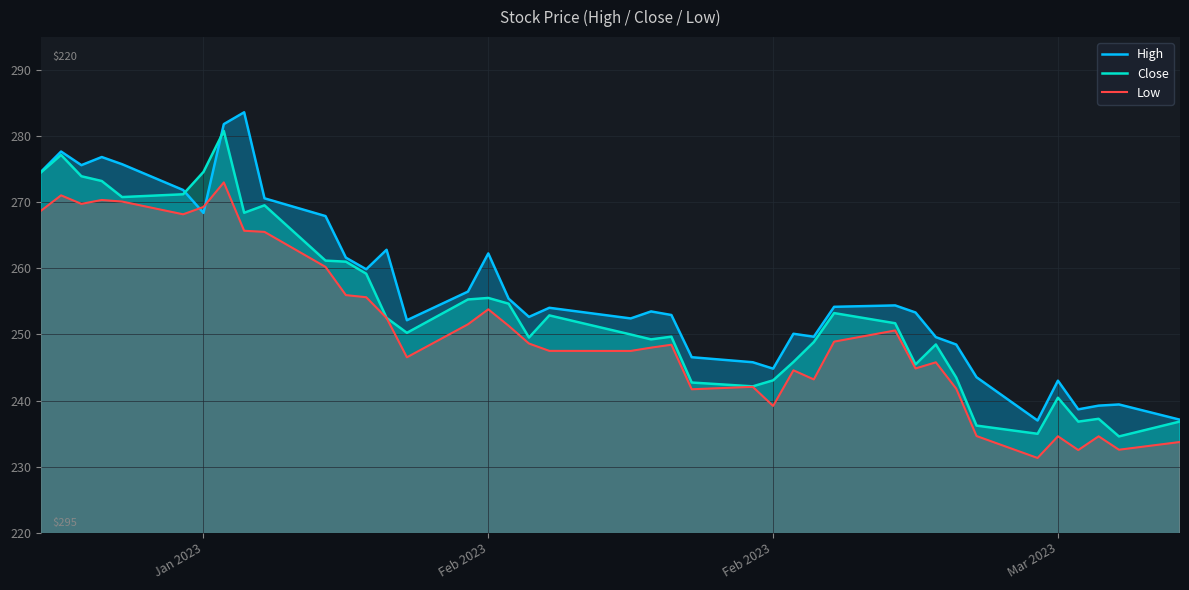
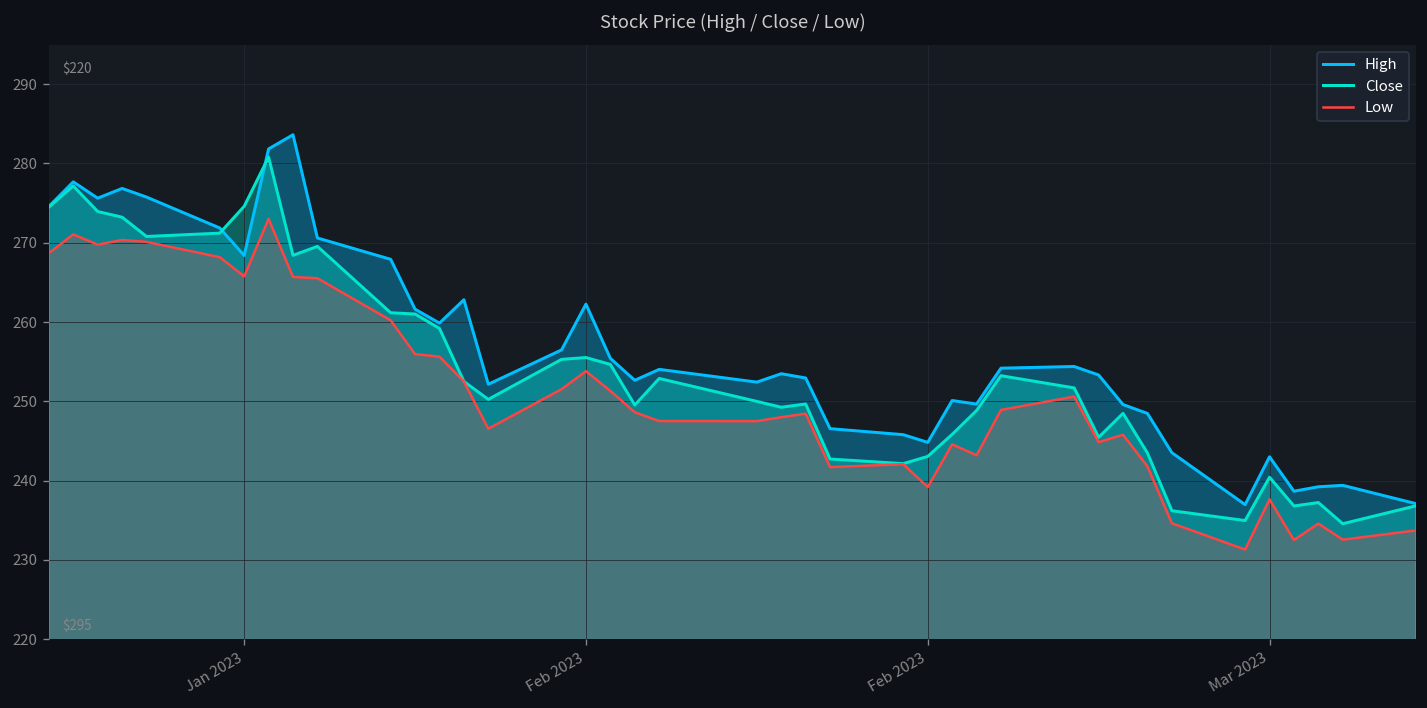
Low, Jan 2023: 269 -> 266
Low, Mar 2023: 235 -> 238
